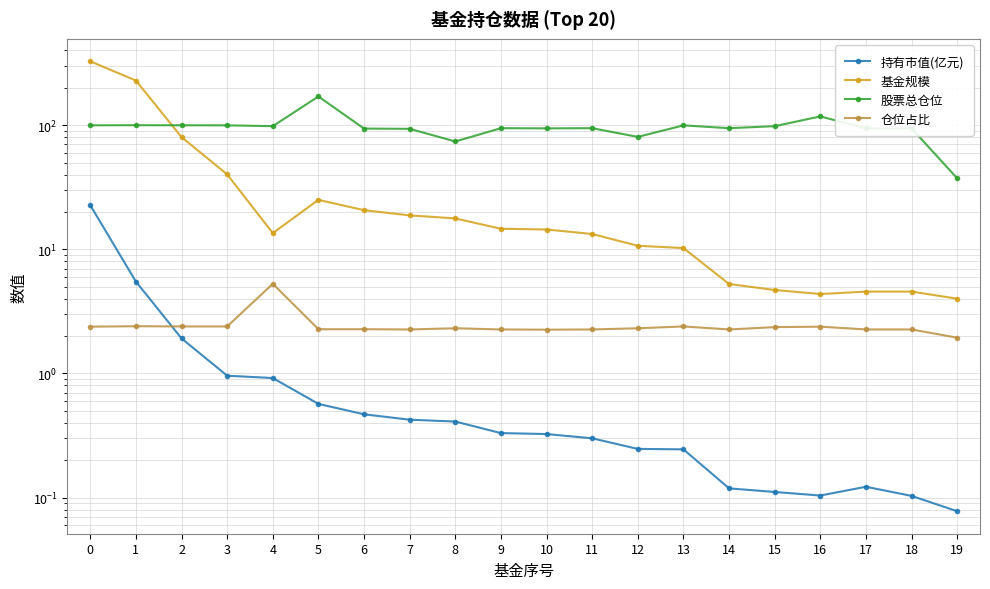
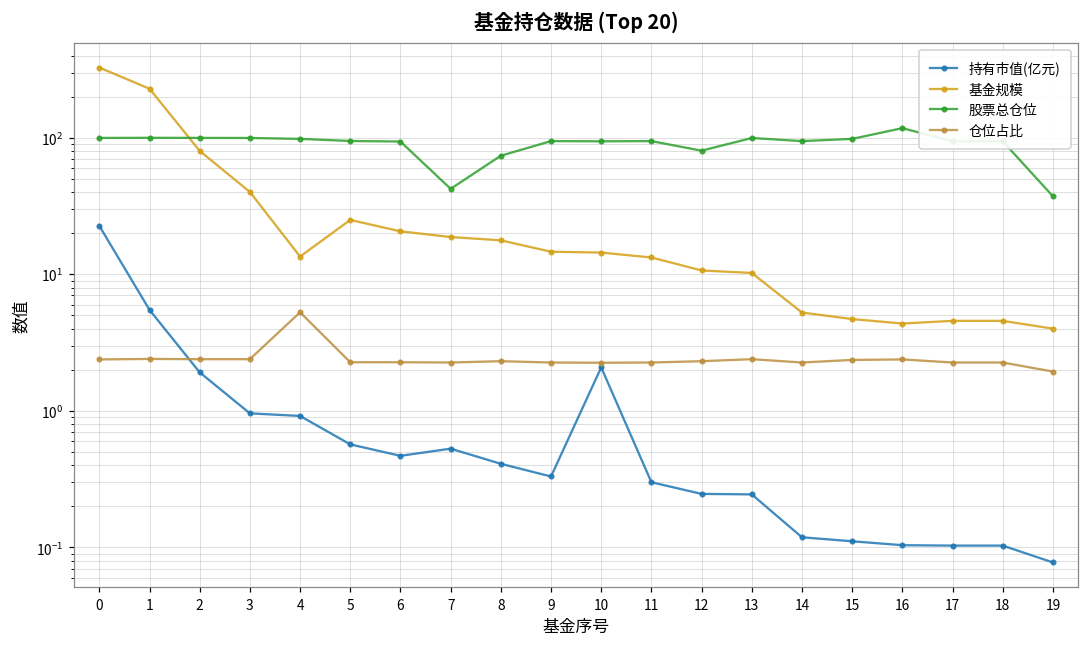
股票总仓位, 5: 170 -> 90
持有市值(亿元), 7: 0.42 -> 0.53
股票总仓位, 7: 90 -> 42
持有市值(亿元), 10: 0.32 -> 2.1
持有市值(亿元), 17: 0.12 -> 0.10
